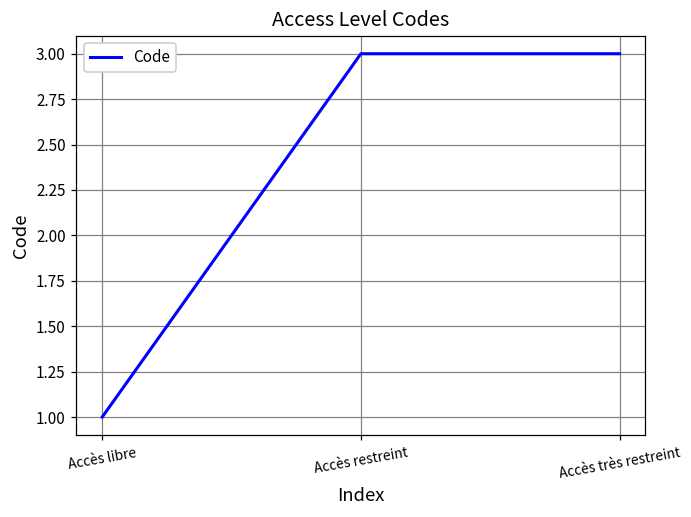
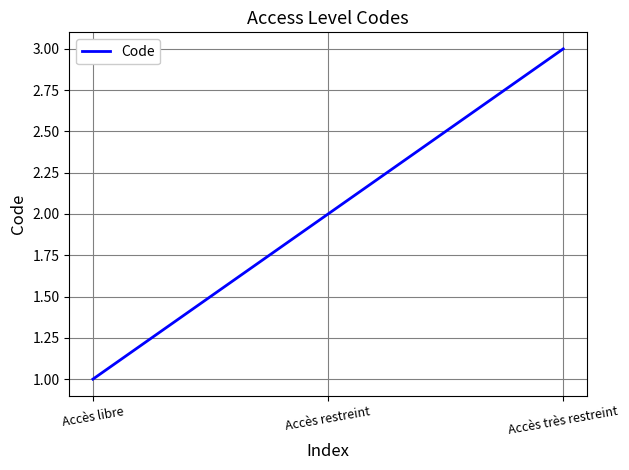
Accès restreint: 3 -> 2
